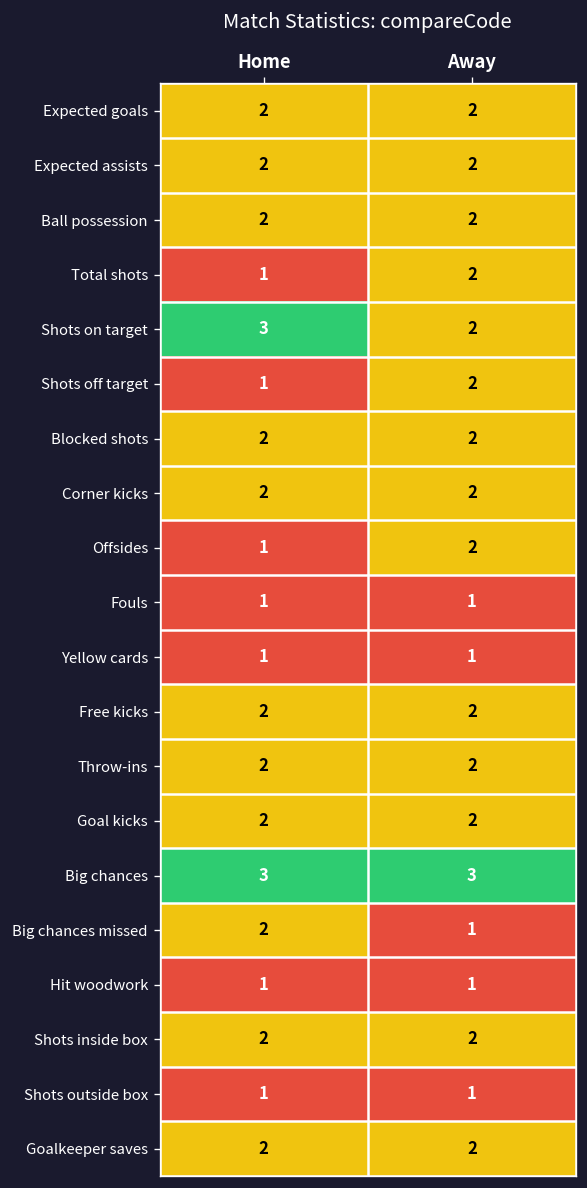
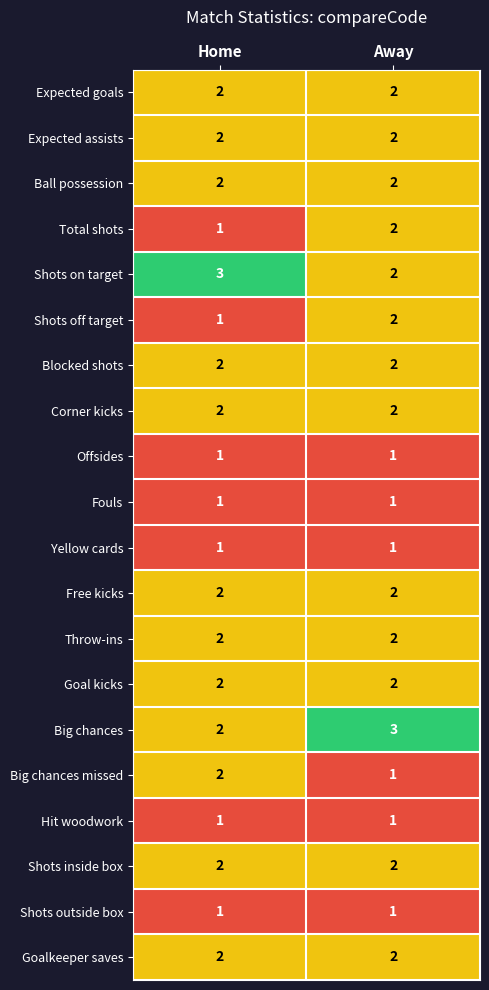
Offsides, Away: 2 -> 1
Big chances, Home: 3 -> 2
